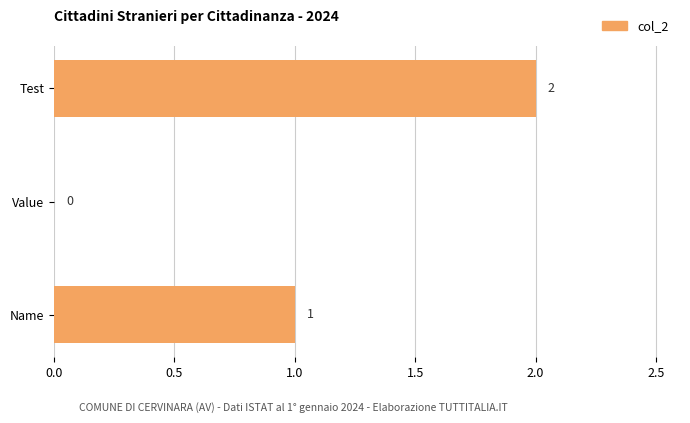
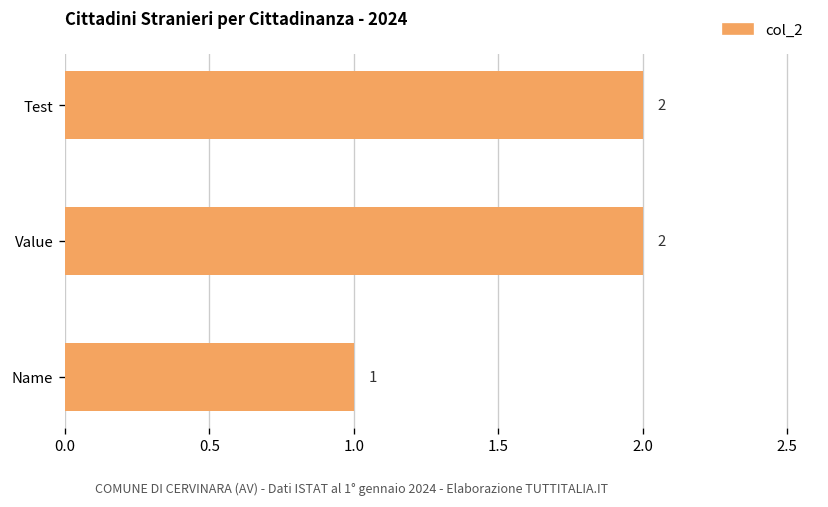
Value: 0 -> 2
